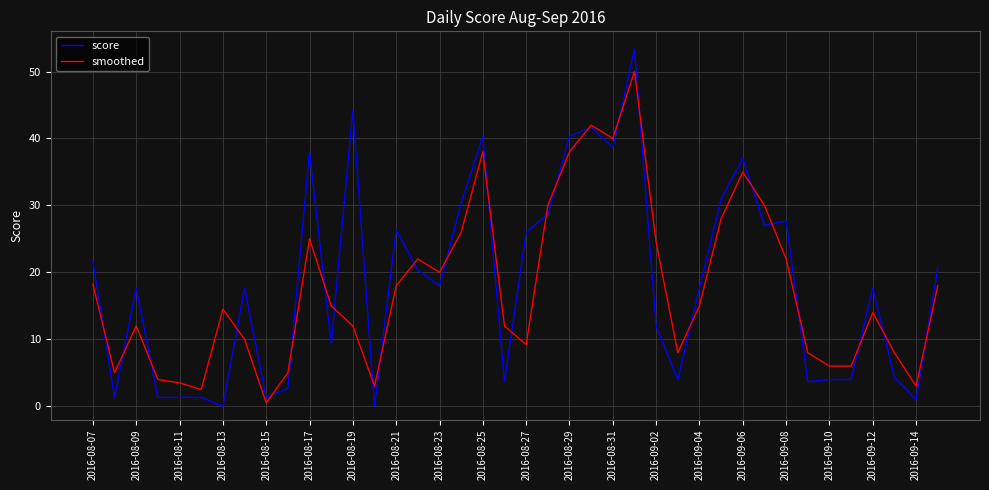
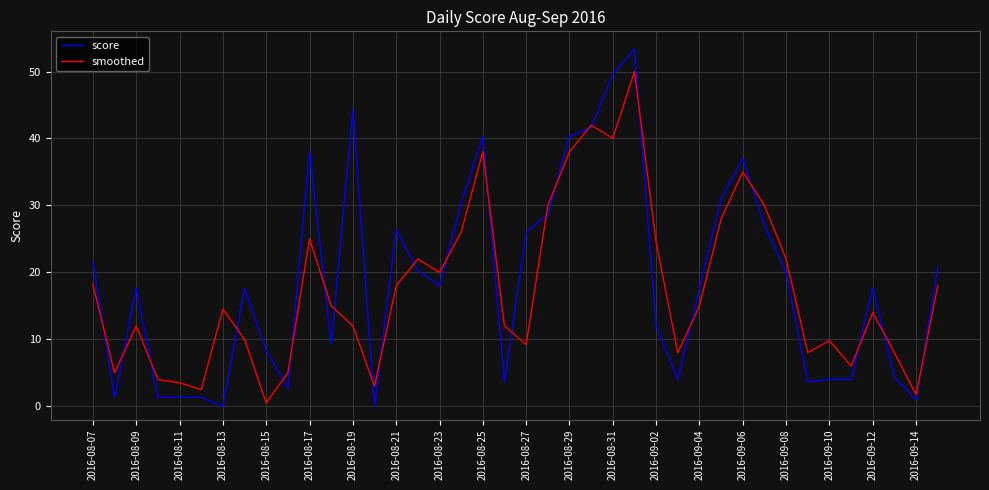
score, 2016-08-15: 1 -> 8
score, 2016-08-31: 39 -> 50
score, 2016-09-08: 28 -> 20
smoothed, 2016-09-10: 6 -> 10
smoothed, 2016-09-14: 3 -> 2
